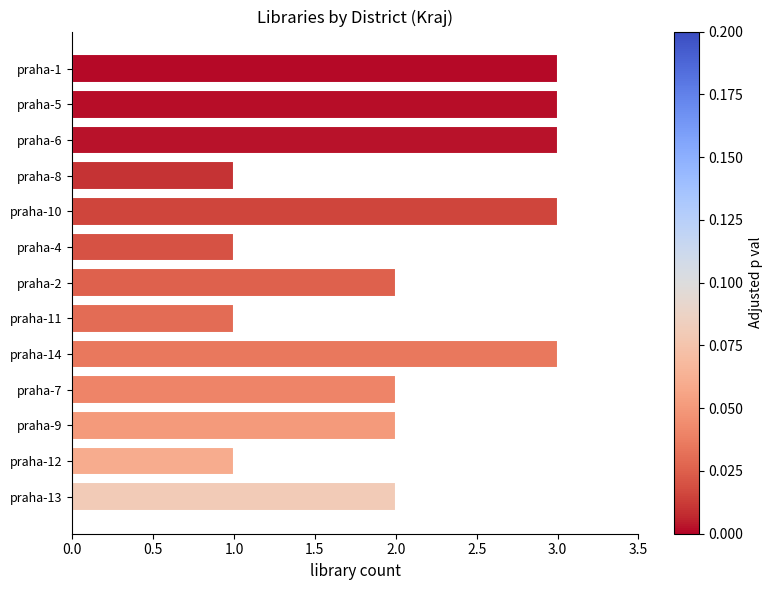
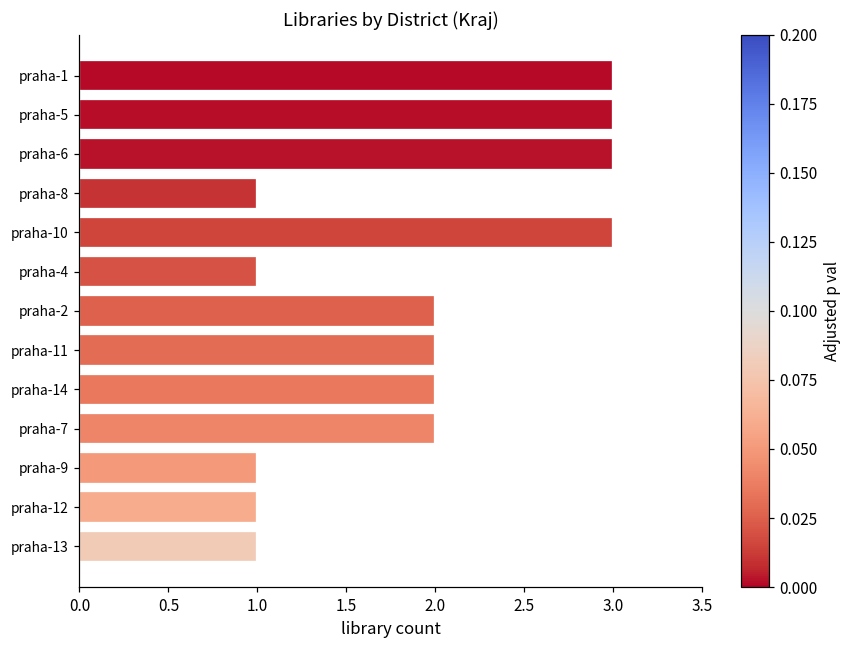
praha-11: 1 -> 2
praha-14: 3 -> 2
praha-9: 2 -> 1
praha-13: 2 -> 1
